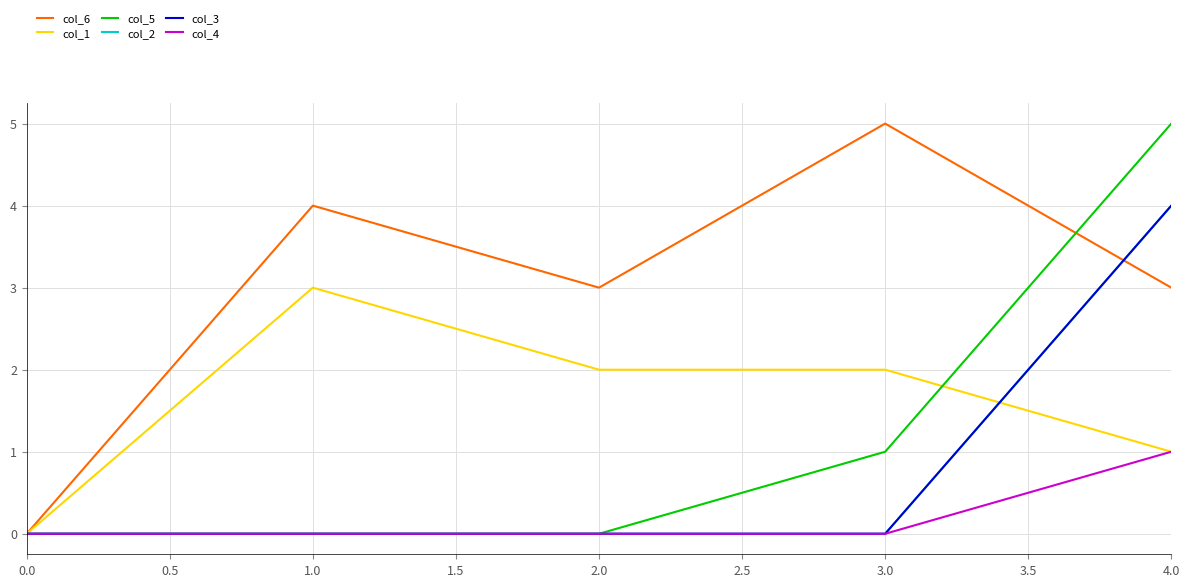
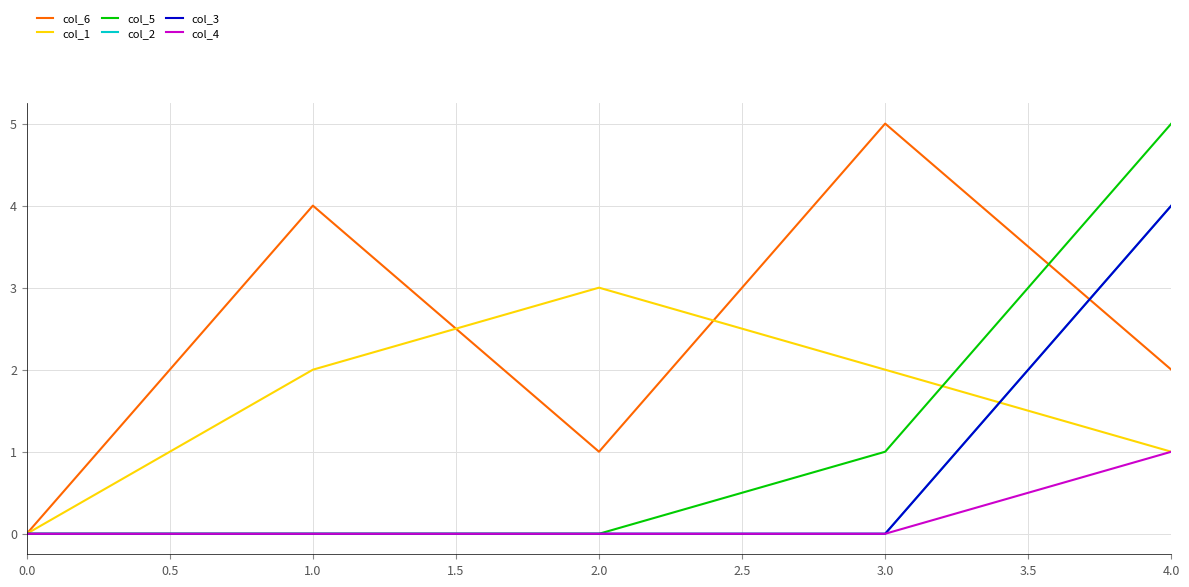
col_1, 1.0: 3 -> 2
col_6, 2.0: 3 -> 1
col_1, 2.0: 2 -> 3
col_6, 4.0: 3 -> 2
